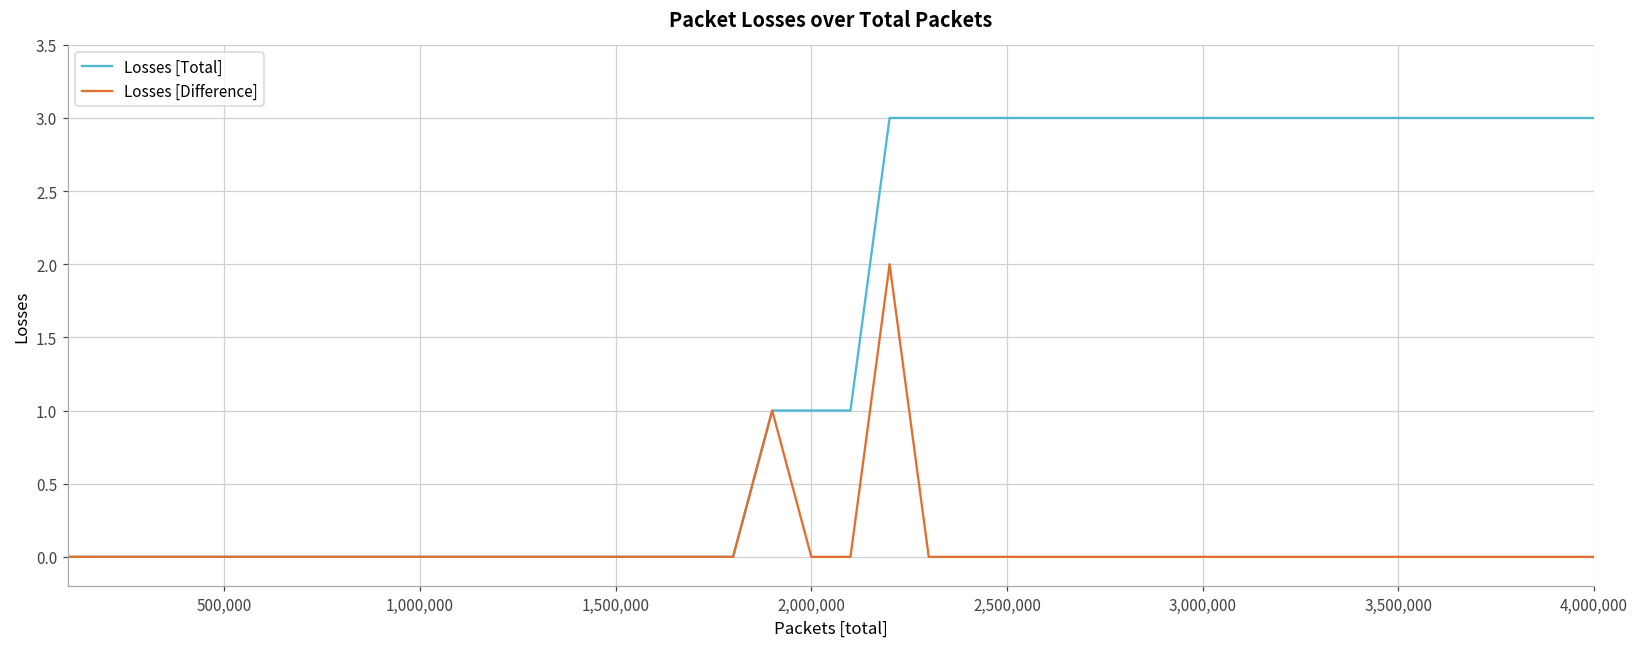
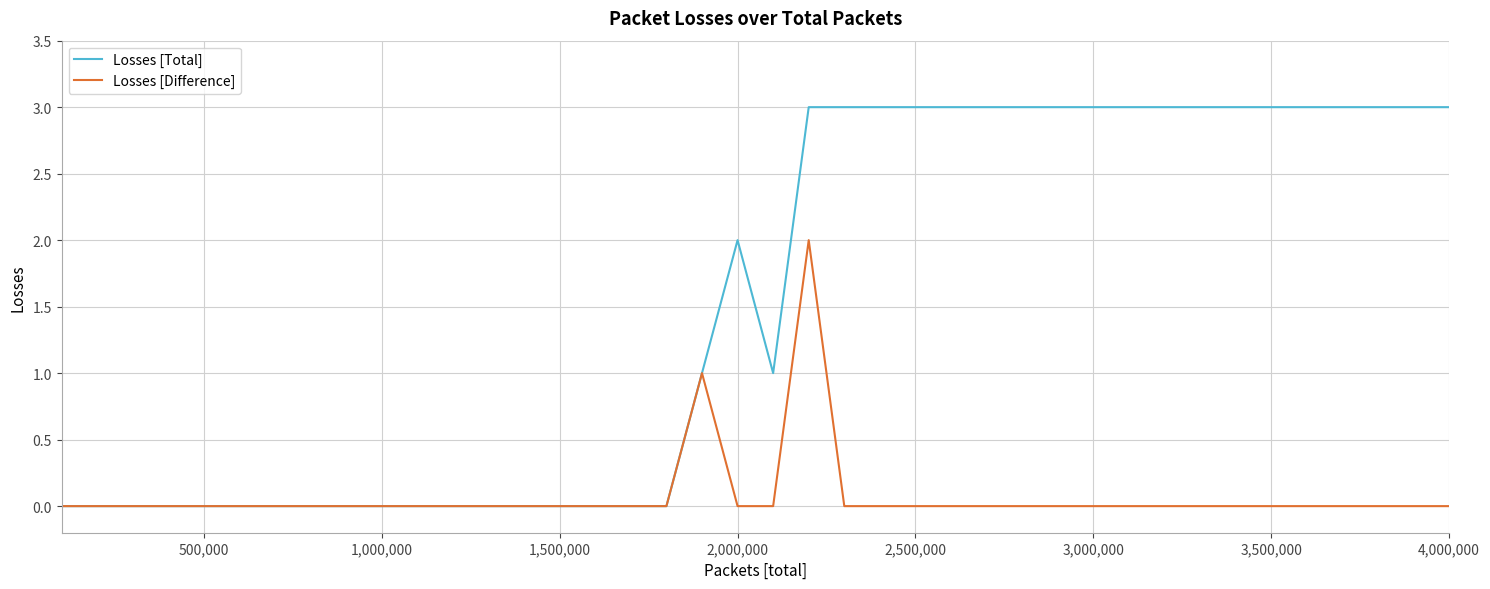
Losses [Total], 2,000,000: 1 -> 2
